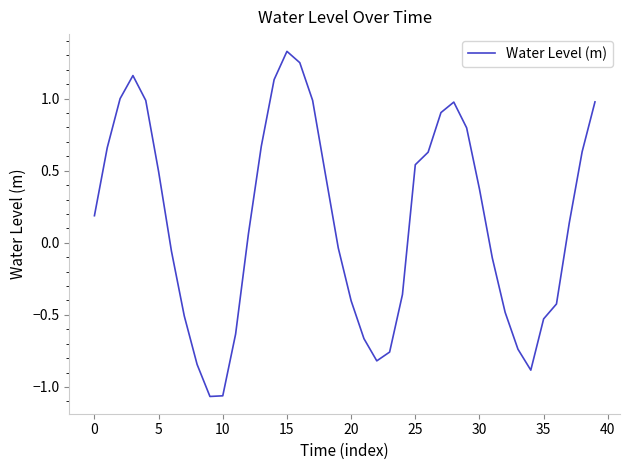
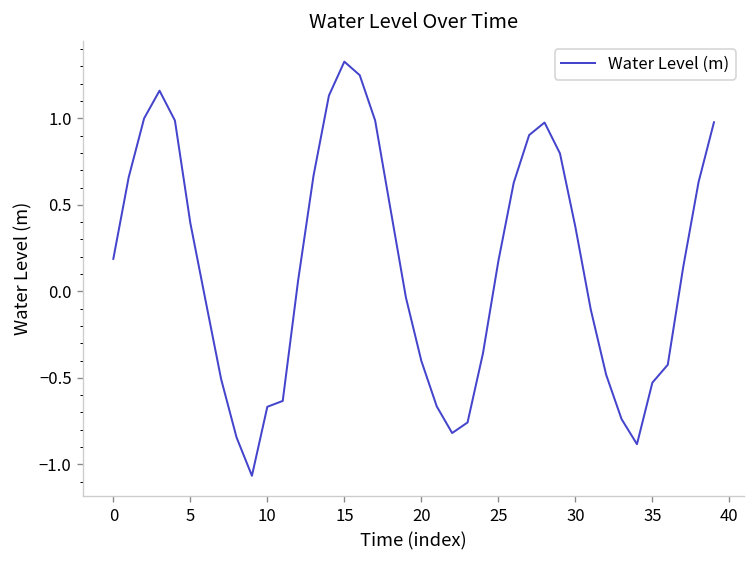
5: 0.49 -> 0.40
10: -1.06 -> -0.67
25: 0.54 -> 0.17
